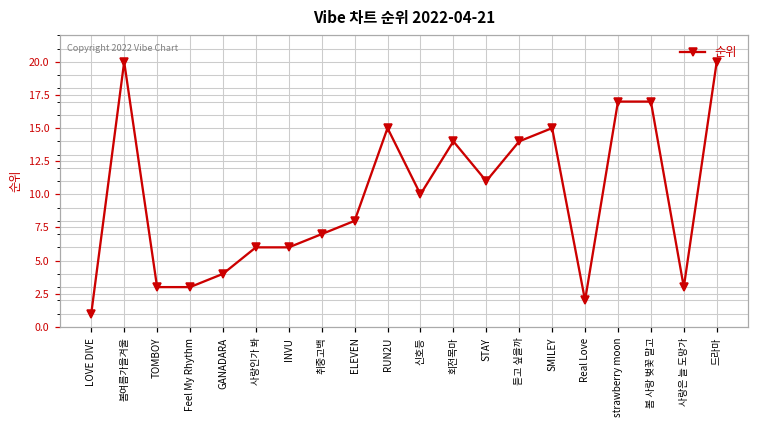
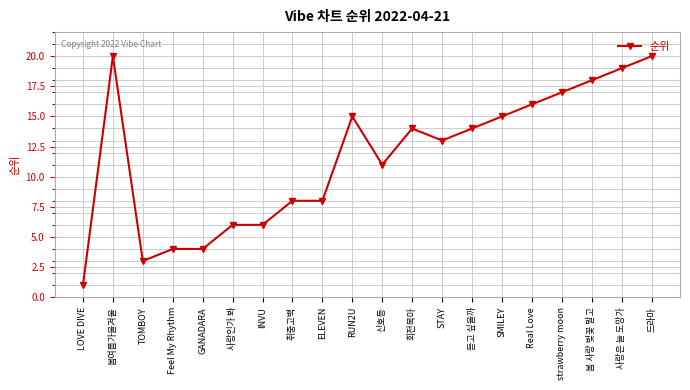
Feel My Rhythm: 3 -> 4
취중고백: 7 -> 8
신호등: 10 -> 11
STAY: 11 -> 13
Real Love: 2 -> 16
봄 사랑 벚꽃 말고: 17 -> 18
사랑은 늘 도망가: 3 -> 19
